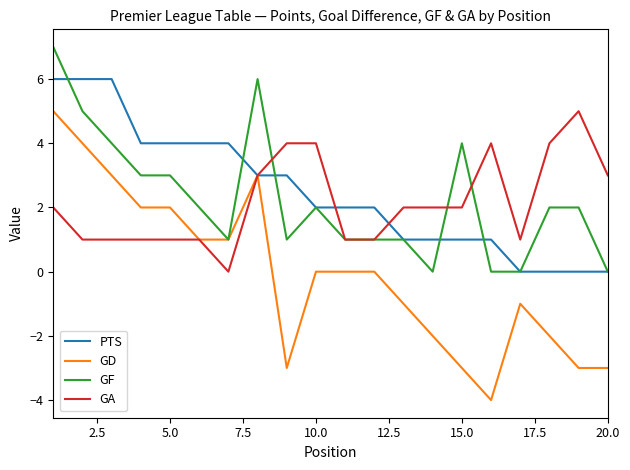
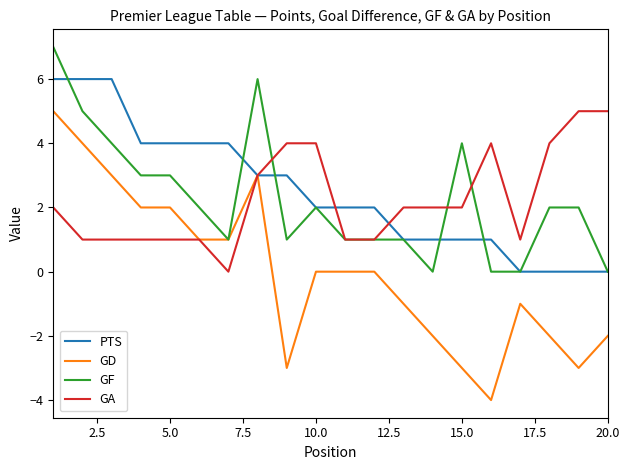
GD, 20.0: -3 -> -2
GA, 20.0: 3 -> 5
